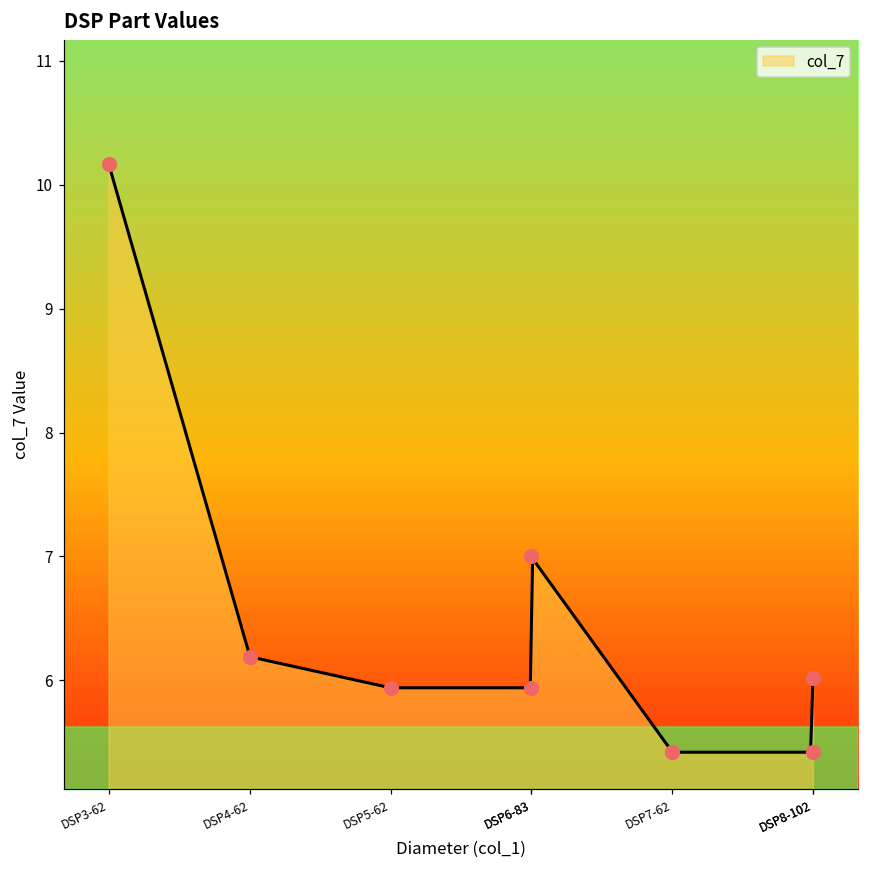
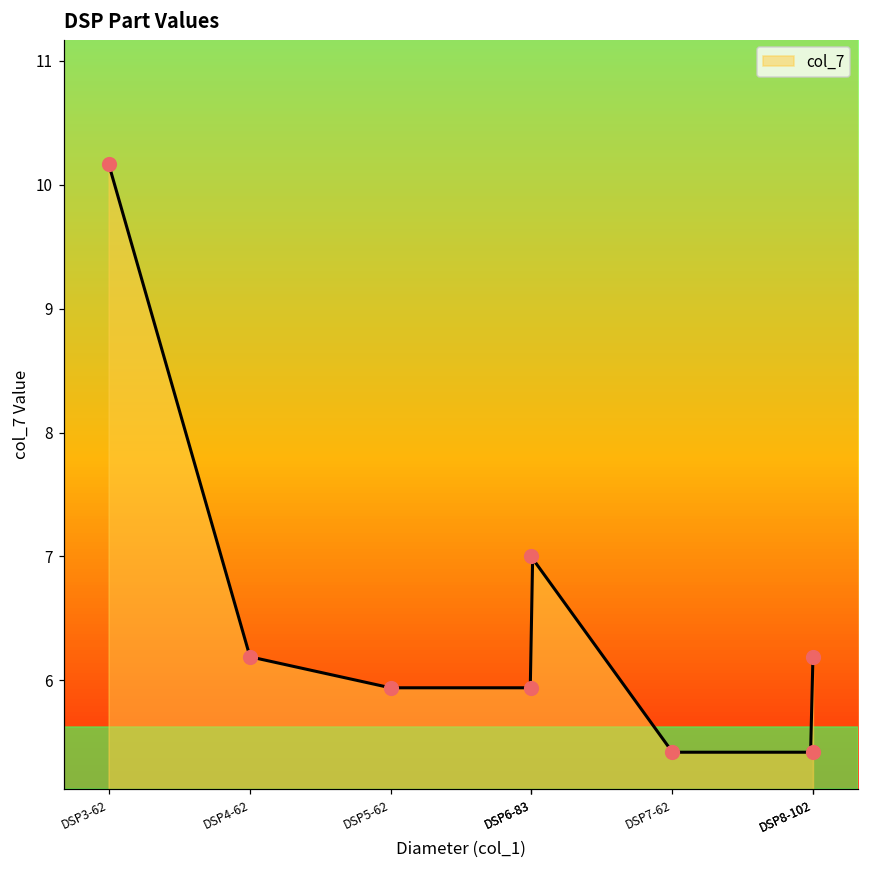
col_7, DSP8-102: 6.02 -> 6.19
